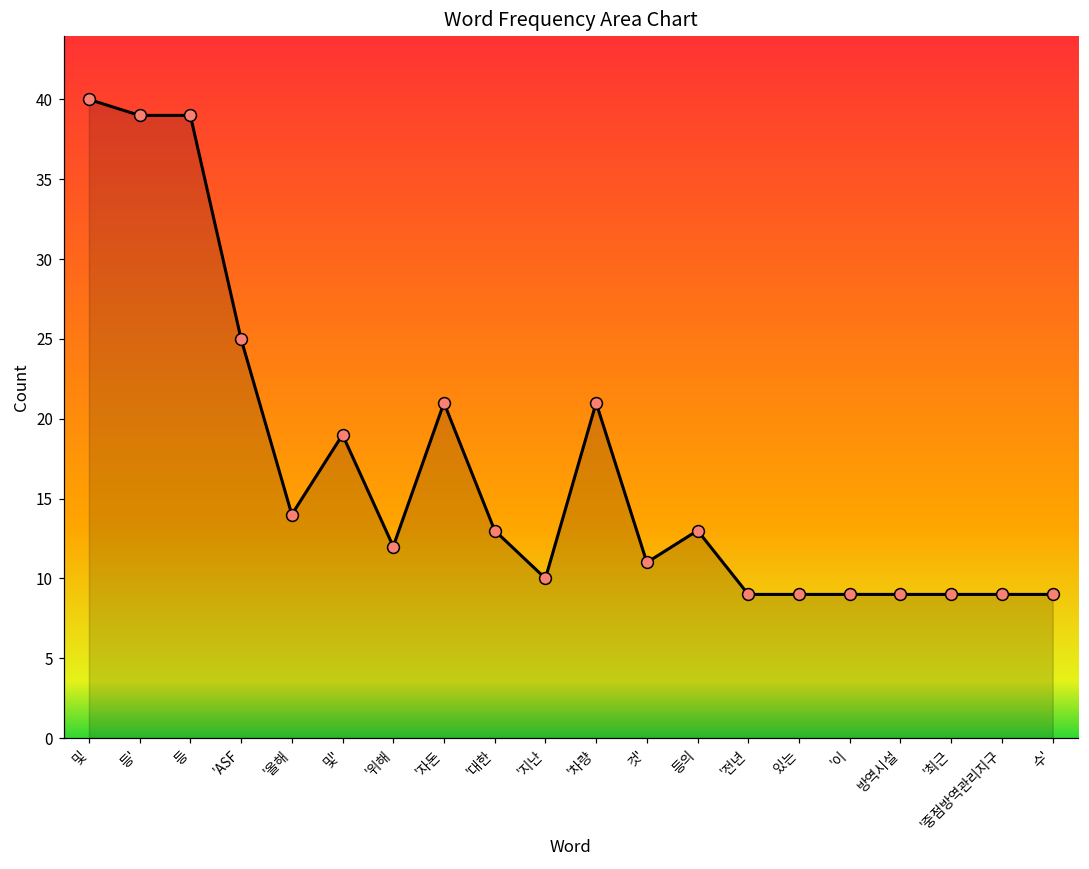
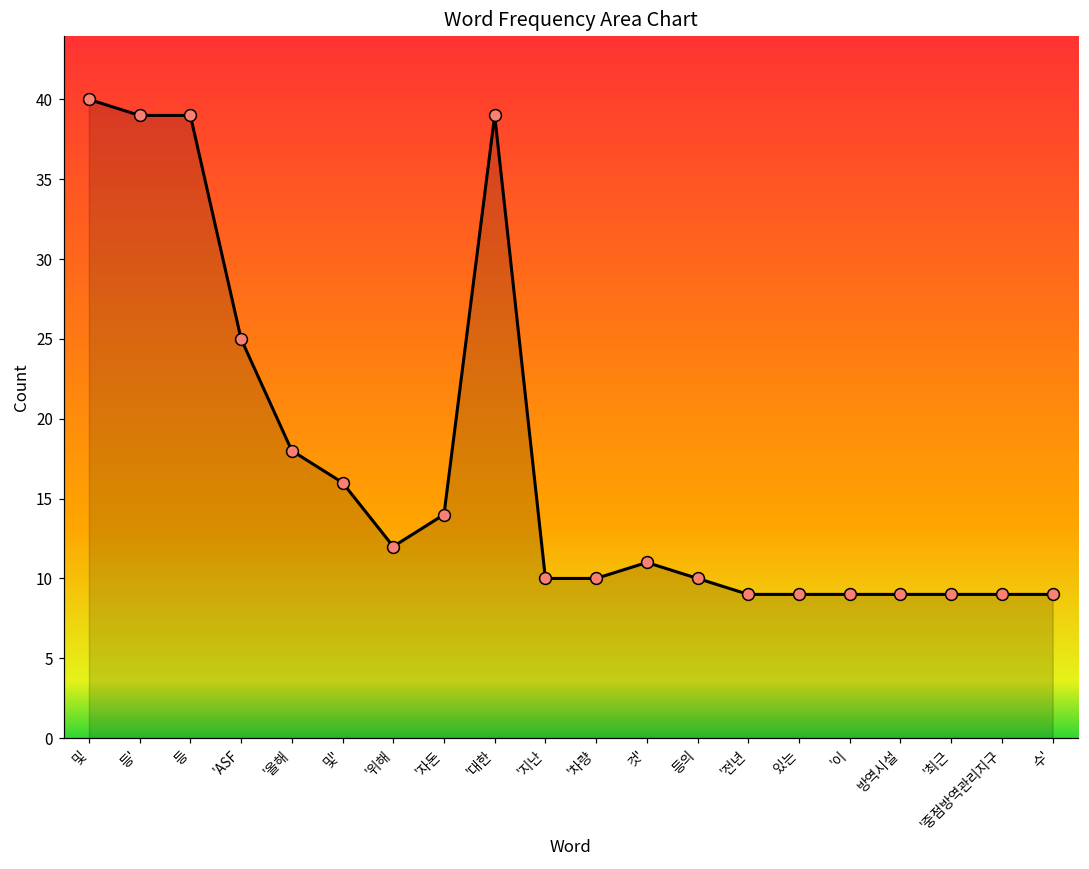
'올해: 14 -> 18
및': 19 -> 16
'자돈: 21 -> 14
'대한: 13 -> 39
'차량: 21 -> 10
등의: 13 -> 10
